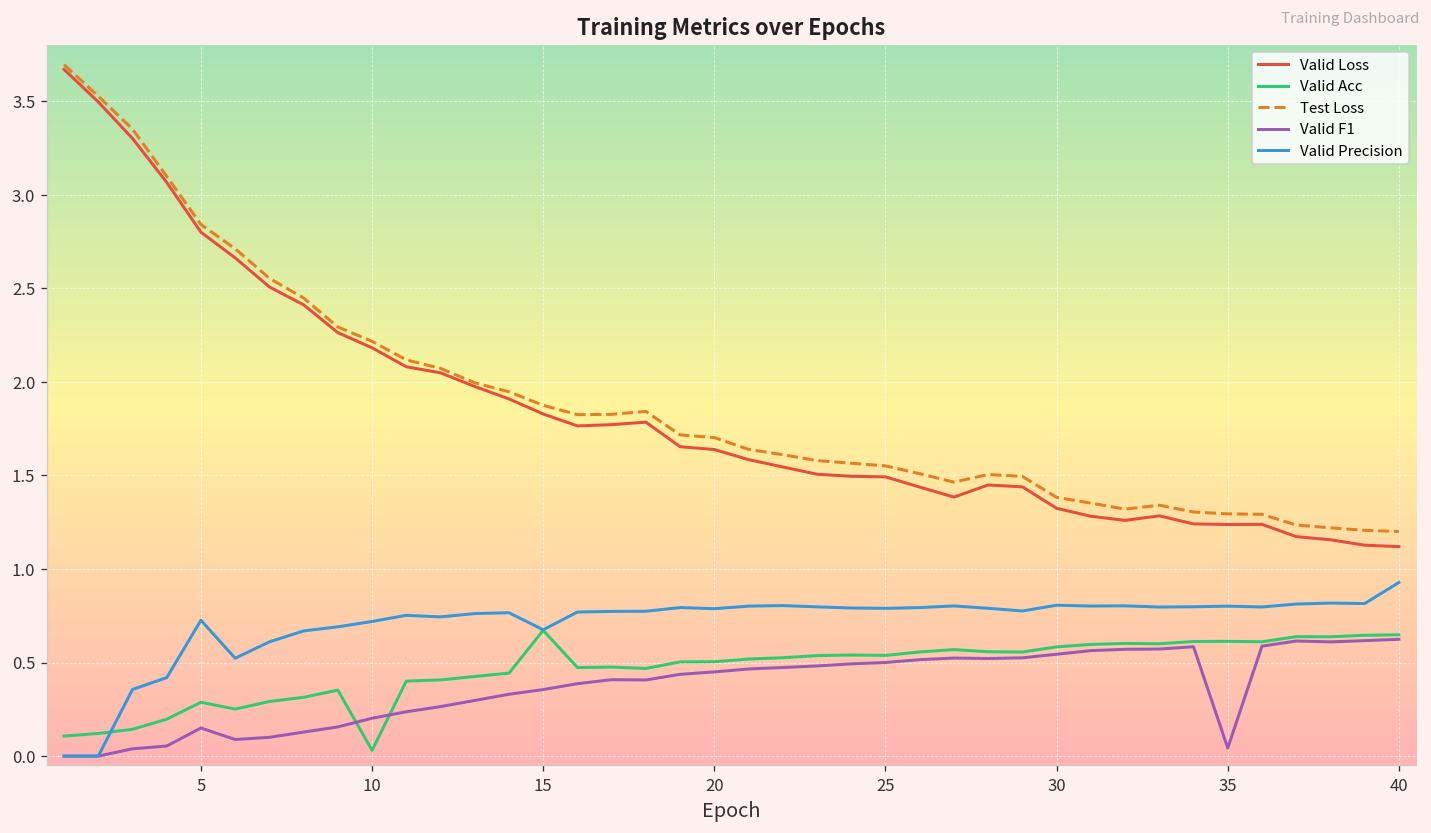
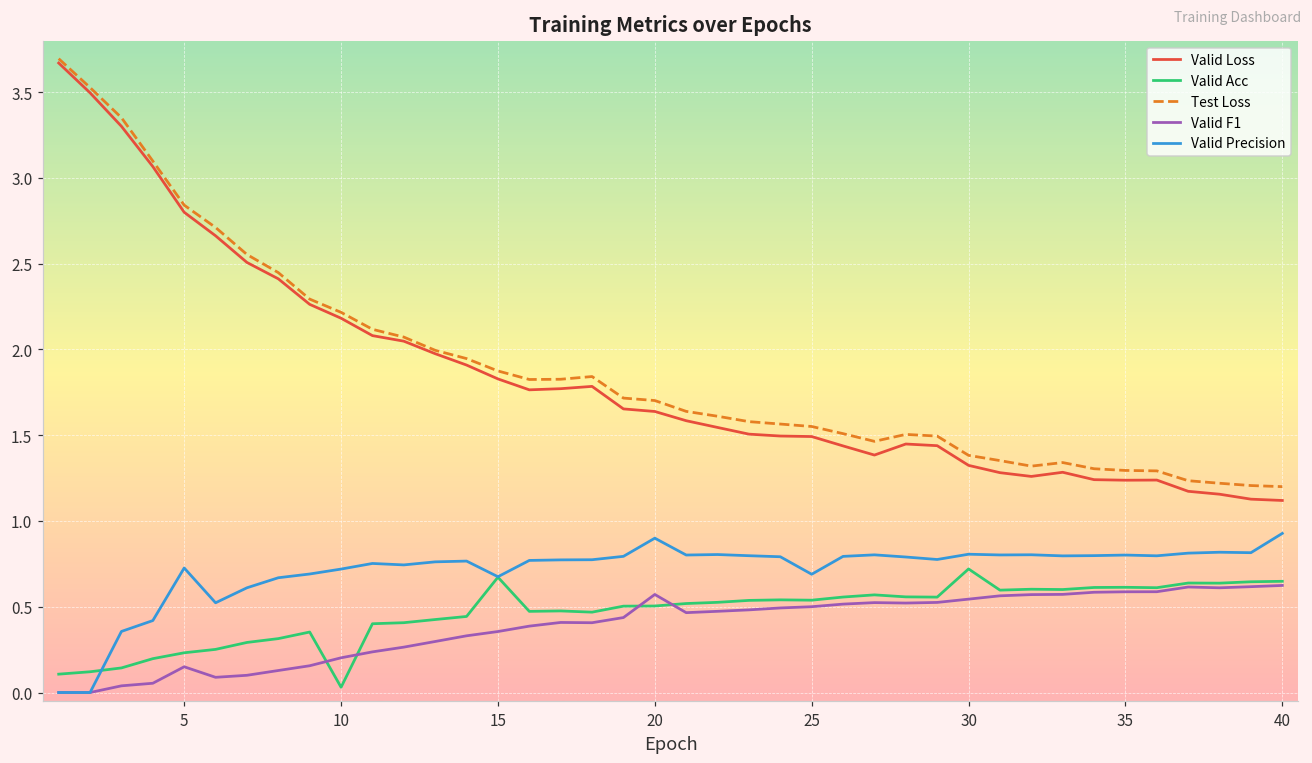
Valid Acc, 5: 0.29 -> 0.23
Valid F1, 20: 0.45 -> 0.57
Valid Precision, 20: 0.79 -> 0.90
Valid Precision, 25: 0.79 -> 0.69
Valid Acc, 30: 0.58 -> 0.72
Valid F1, 35: 0.04 -> 0.59
